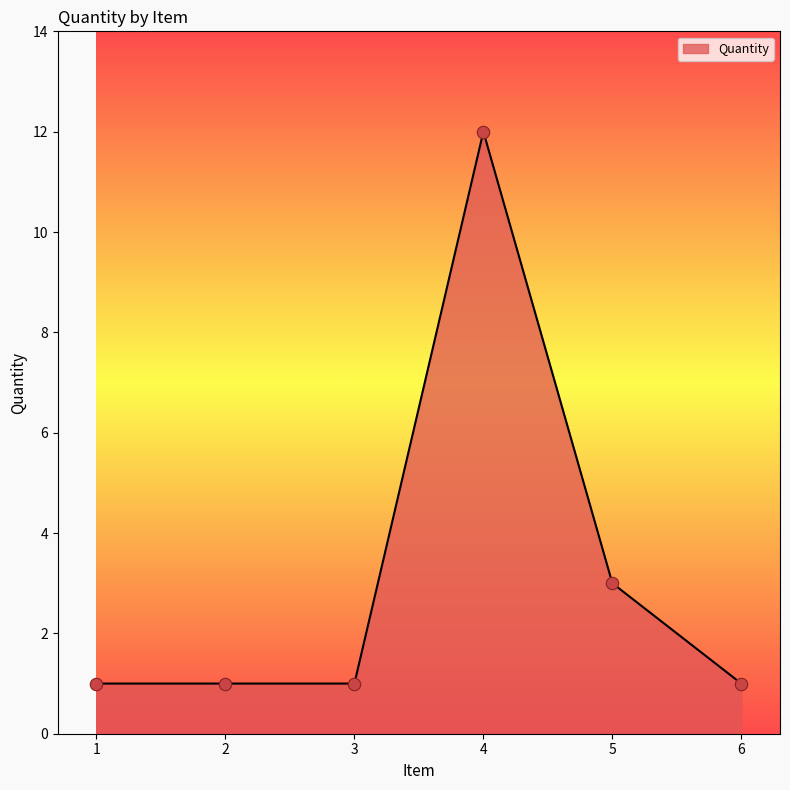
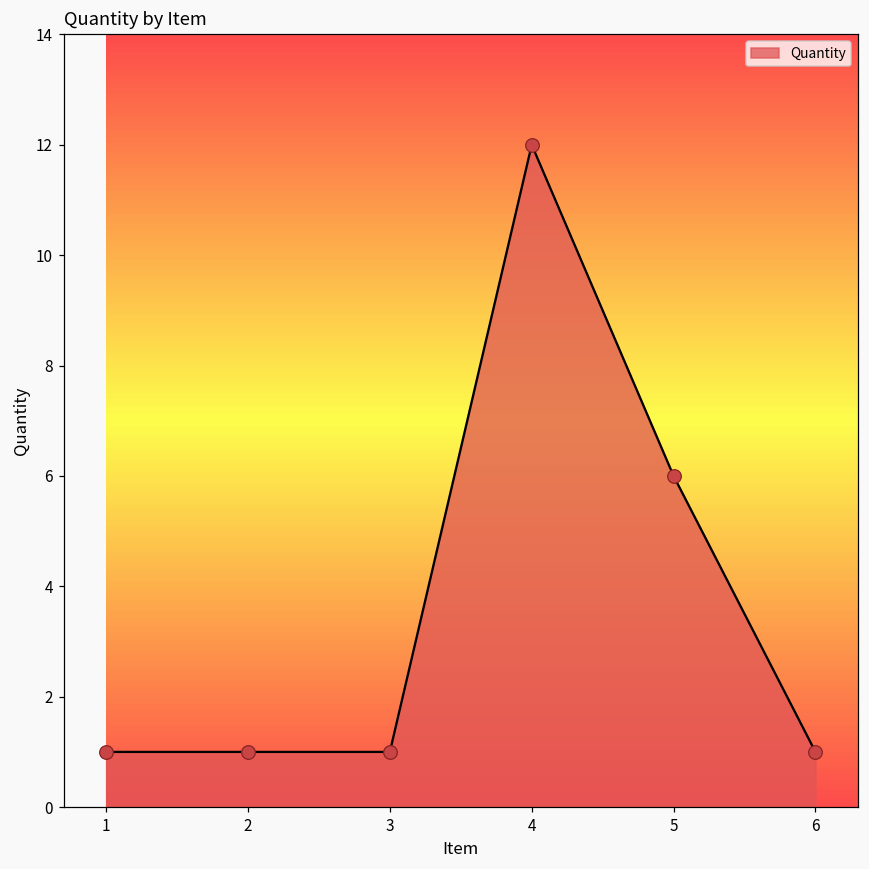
5: 3 -> 6
